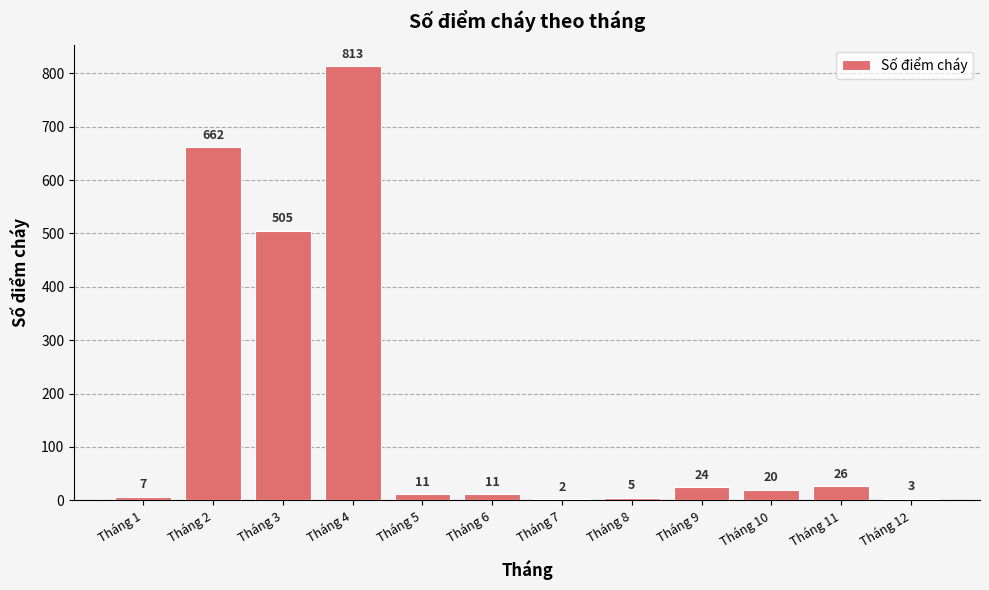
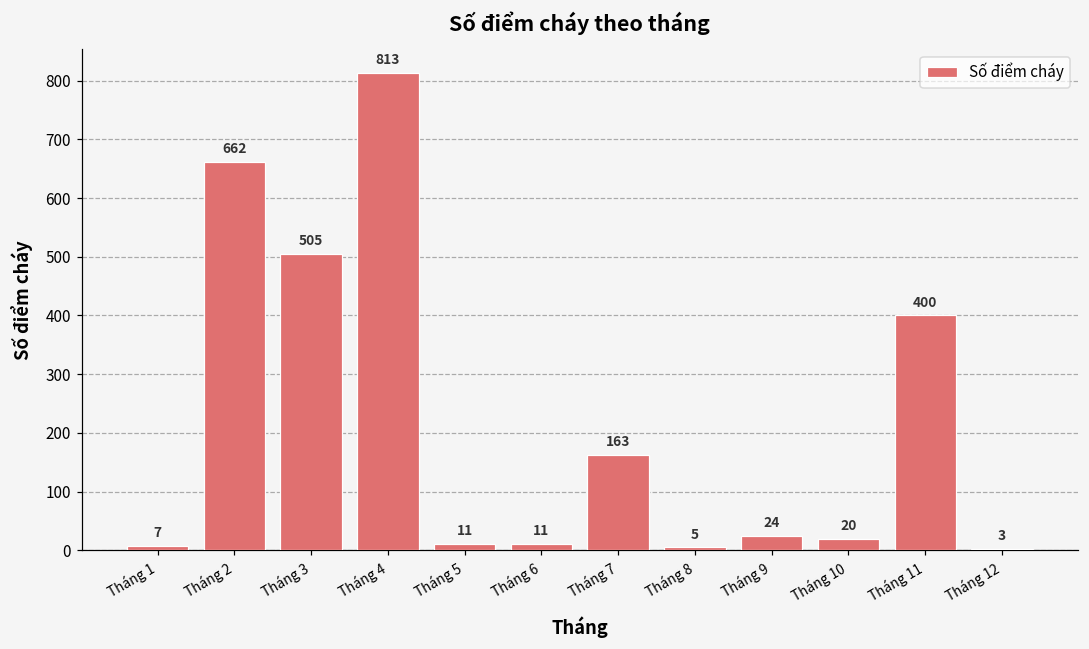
Tháng 7: 2 -> 163
Tháng 11: 26 -> 400
